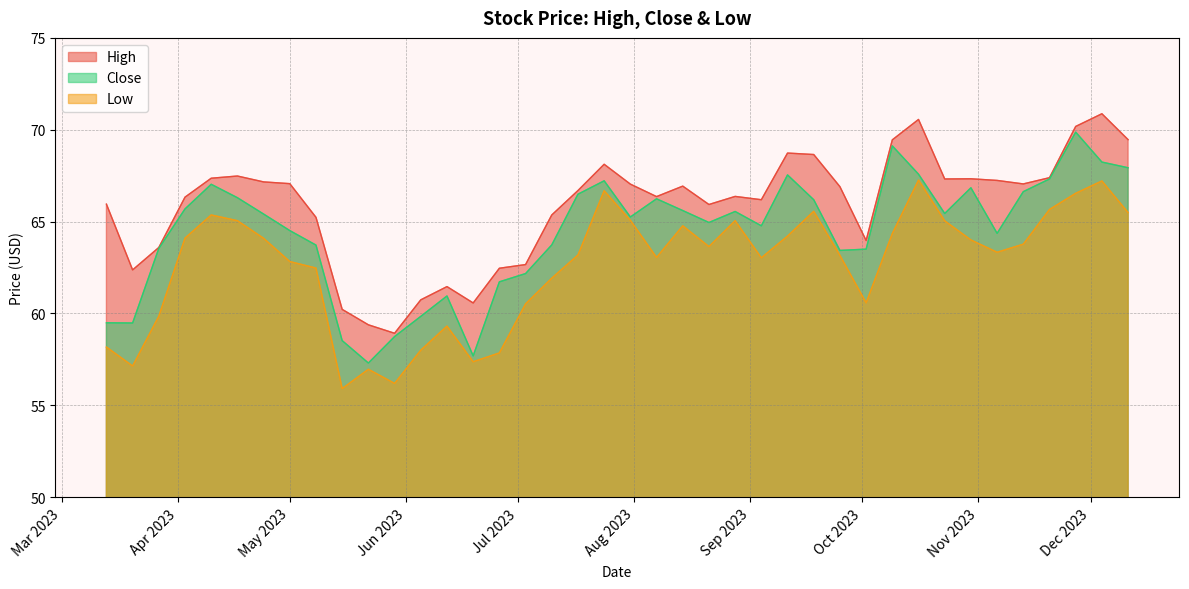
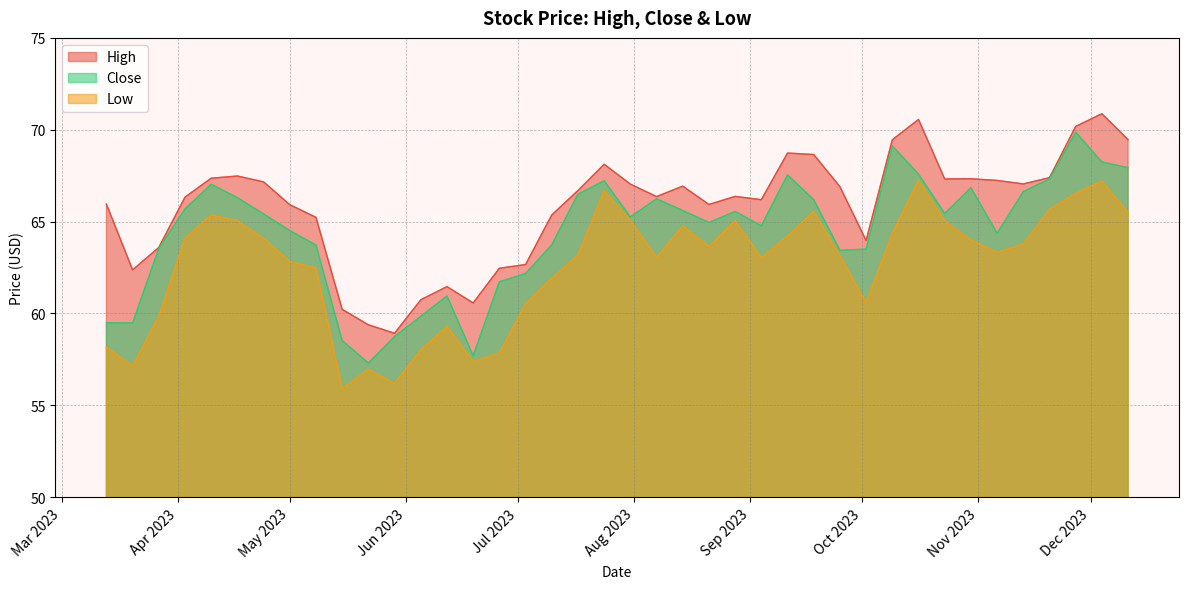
High, May 2023: 67.1 -> 65.9
